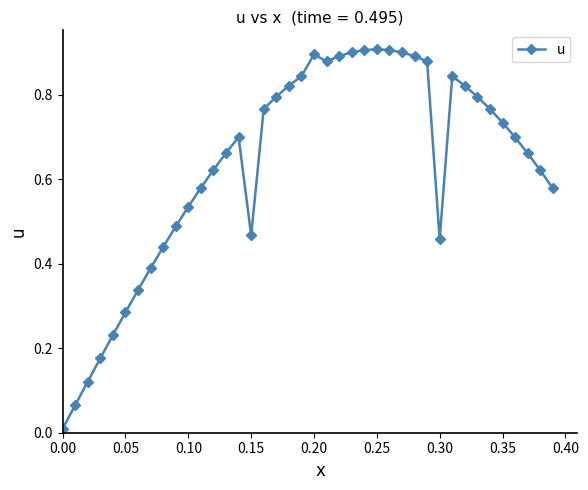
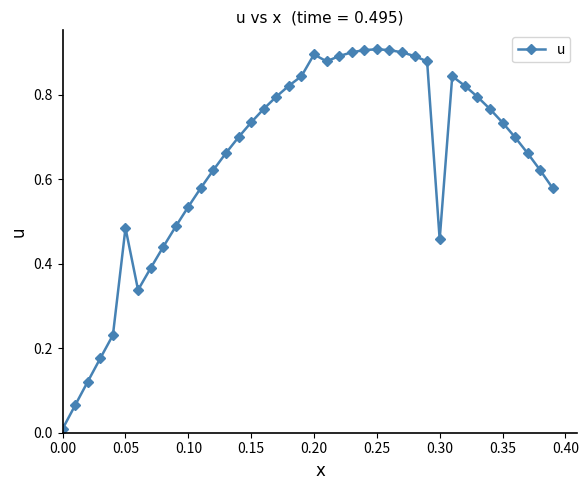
0.05: 0.28 -> 0.48
0.15: 0.47 -> 0.73
